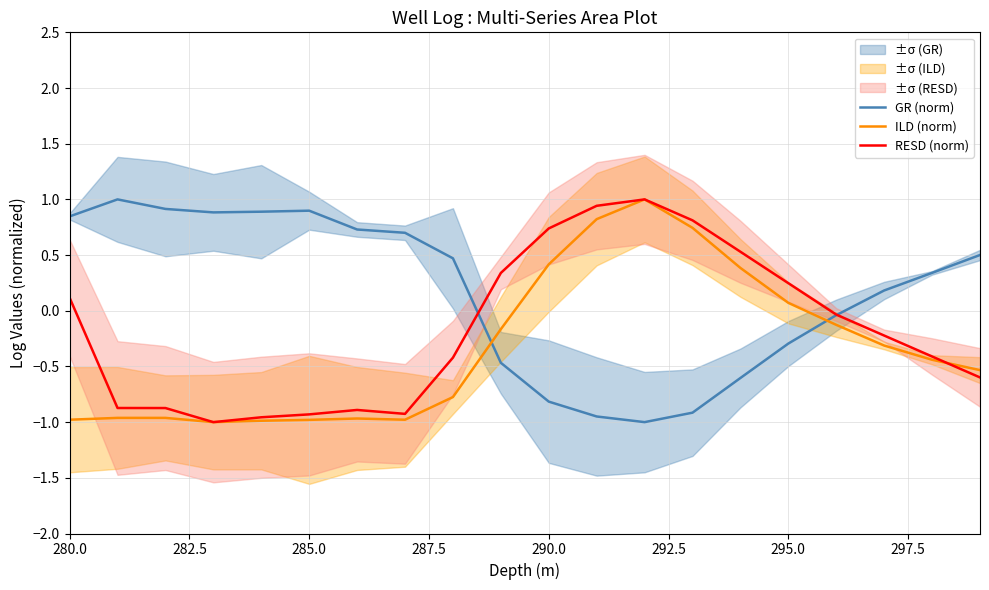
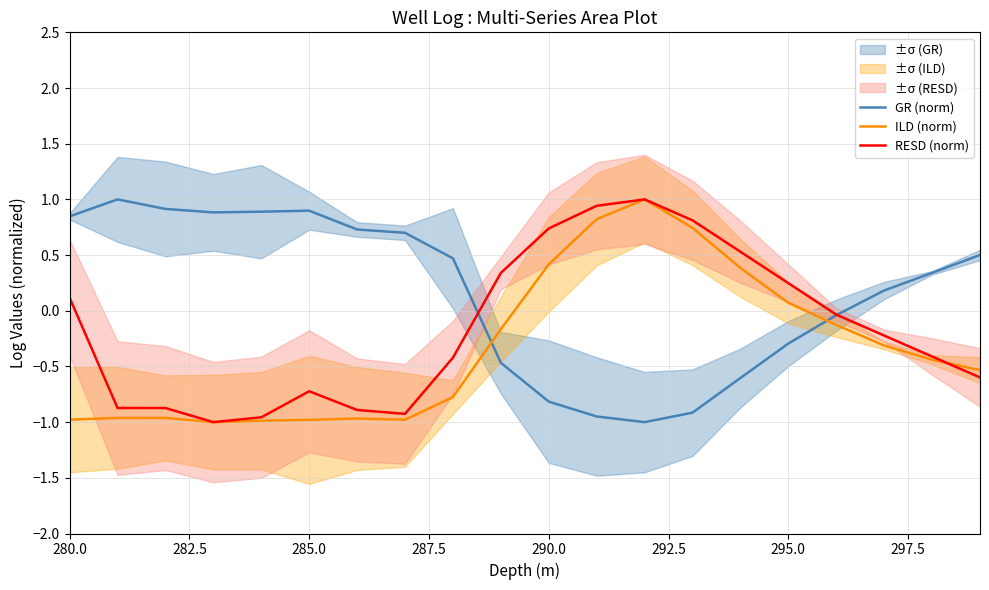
RESD (norm), 285.0: -0.93 -> -0.72
